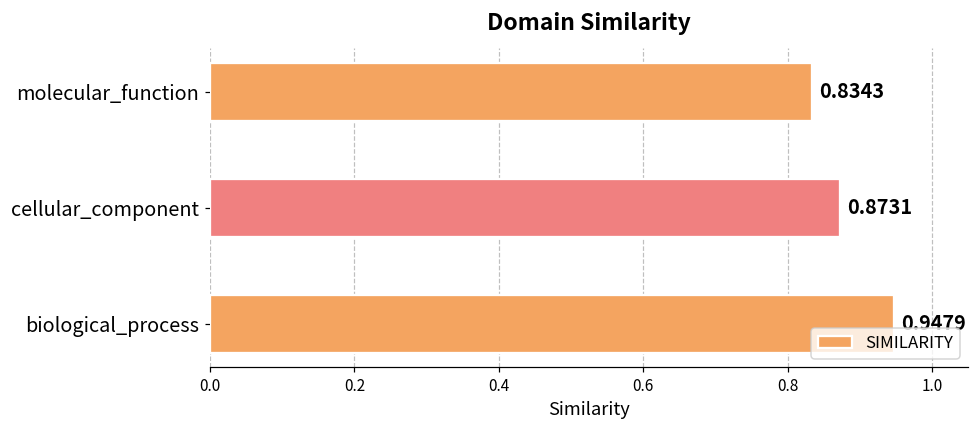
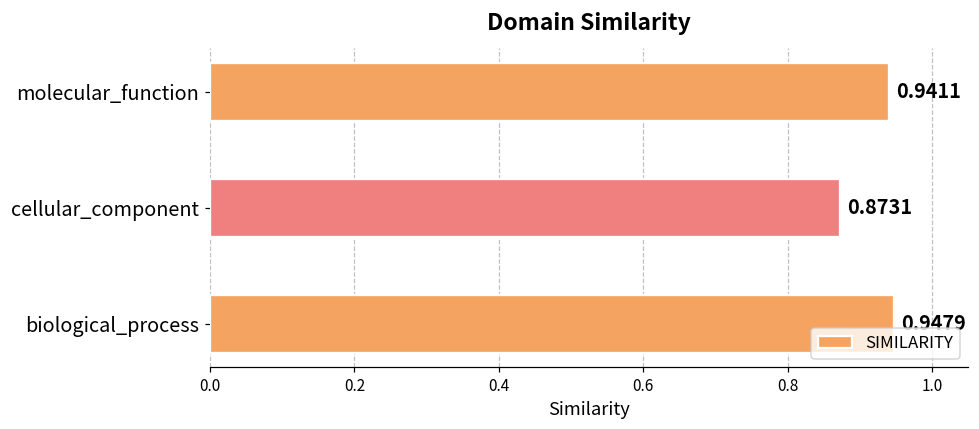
molecular_function: 0.8343 -> 0.9411
